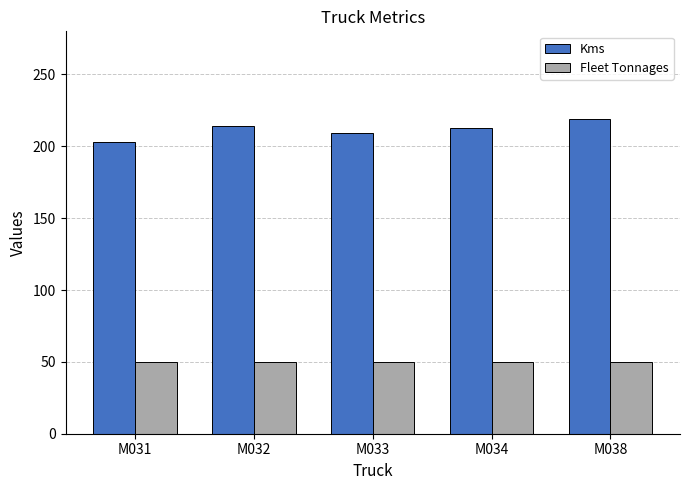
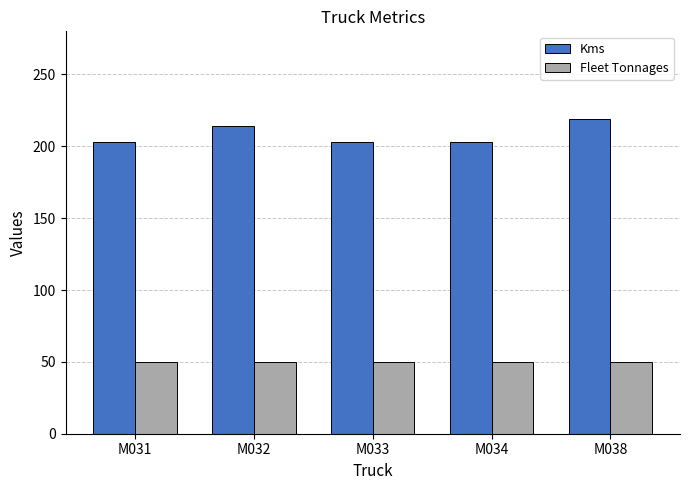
Kms, M033: 209 -> 203
Kms, M034: 213 -> 203
